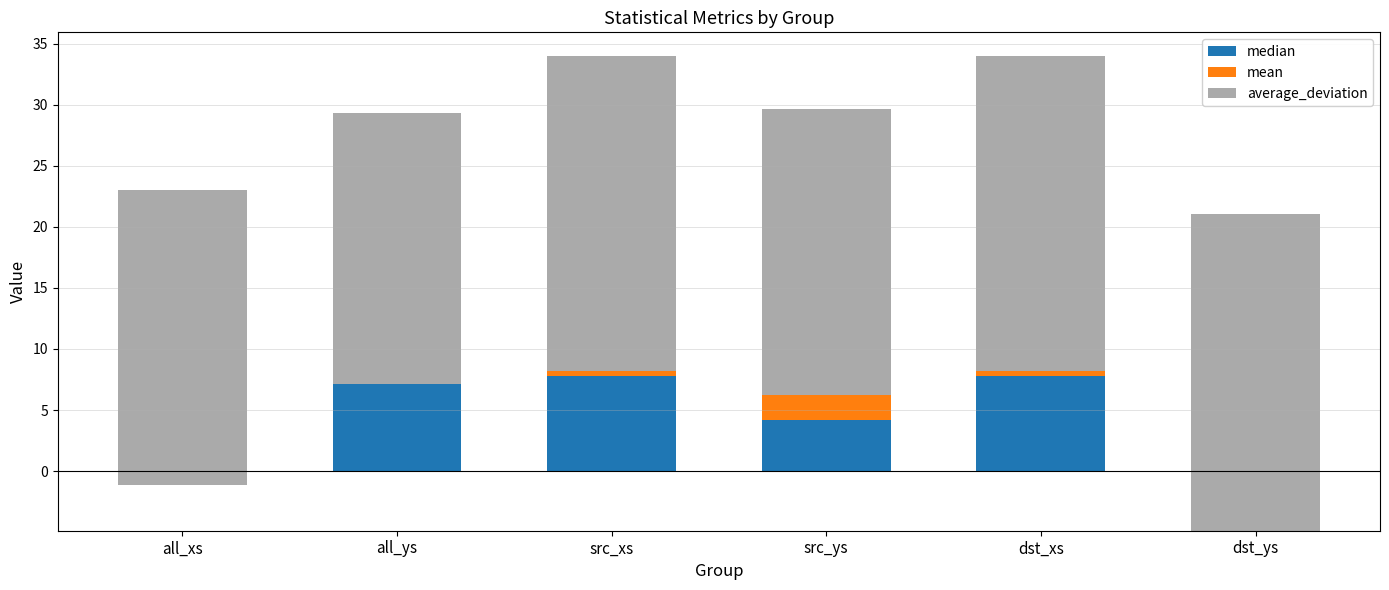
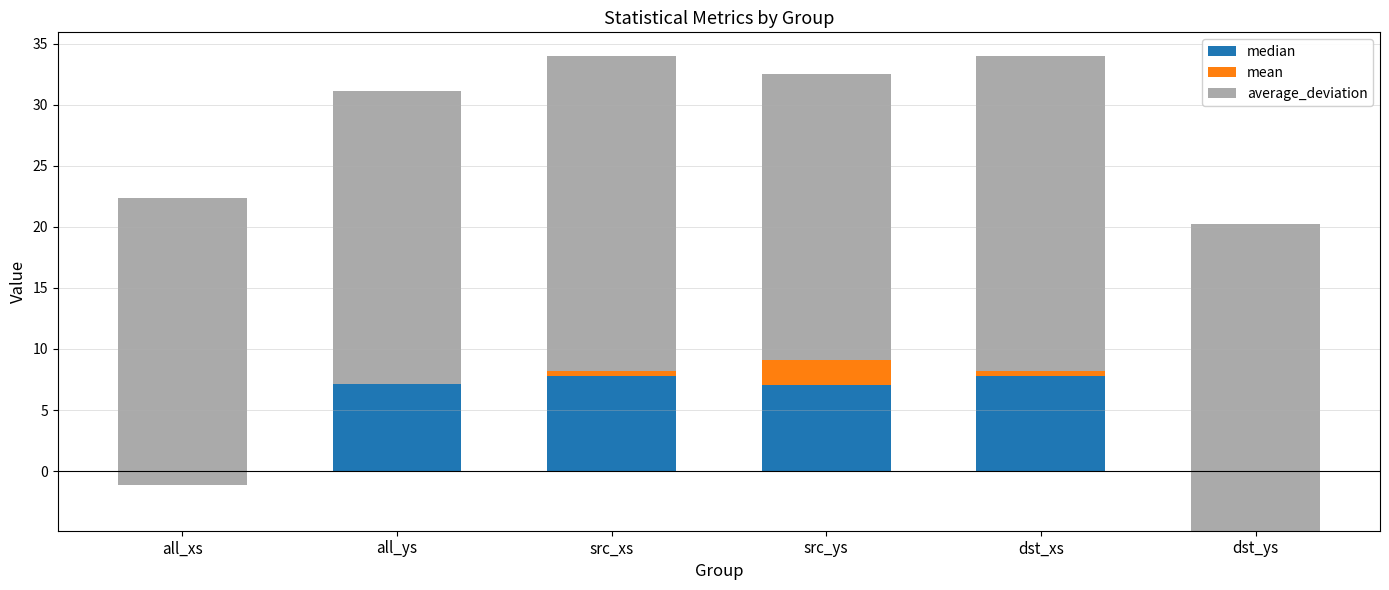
average_deviation, all_xs: 24.1 -> 23.5
average_deviation, all_ys: 22.1 -> 24.0
median, src_ys: 4.2 -> 7.1
average_deviation, dst_ys: 25.9 -> 25.1
